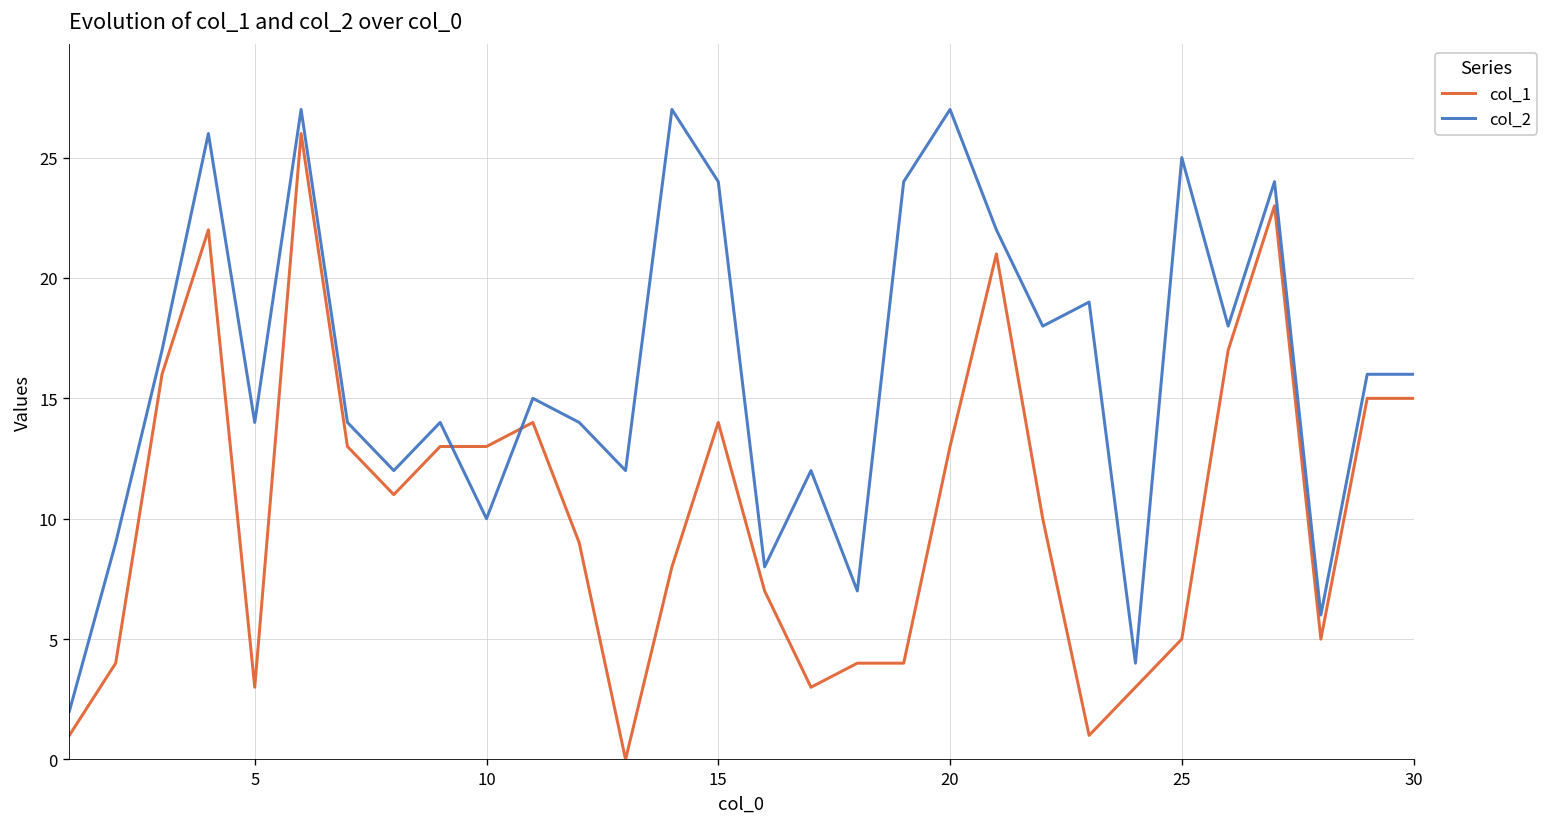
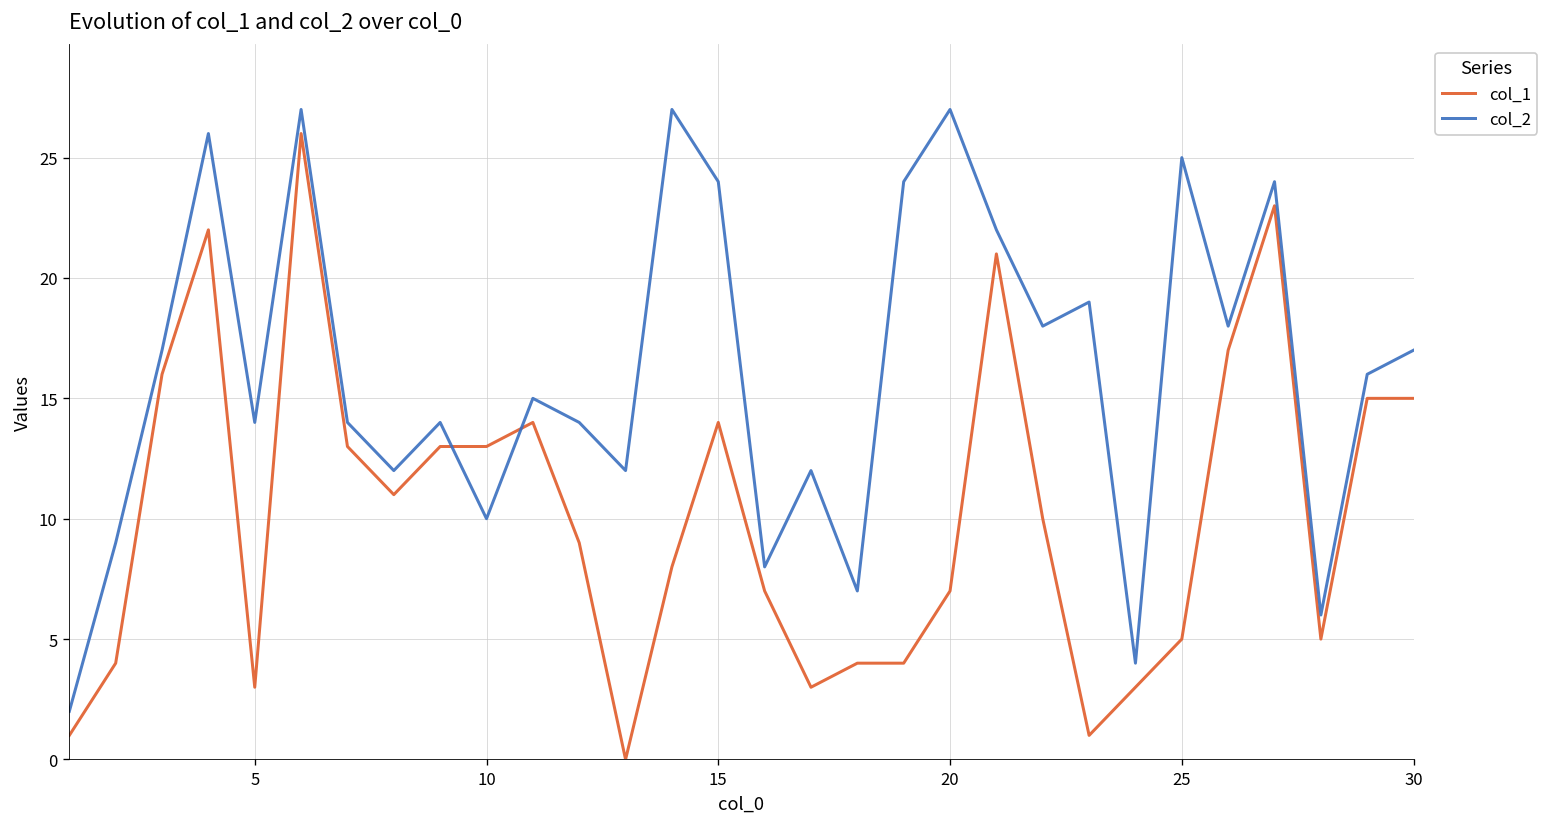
col_1, 20: 13 -> 7
col_2, 30: 16 -> 17
